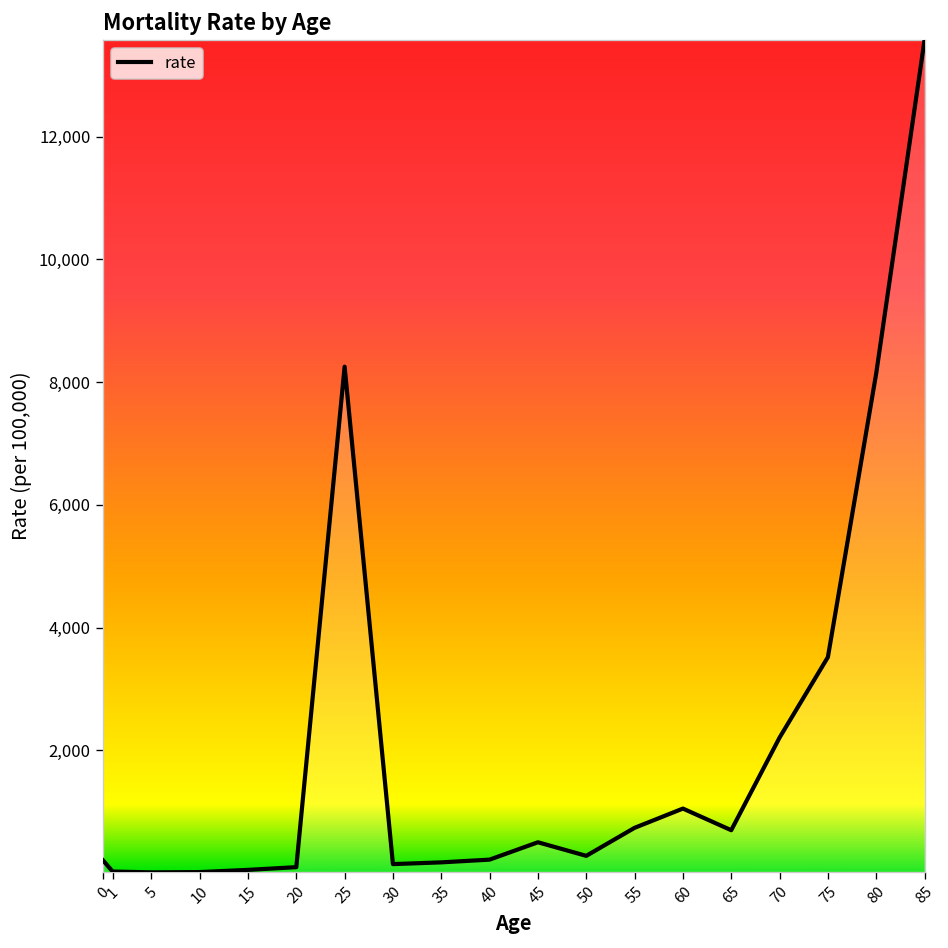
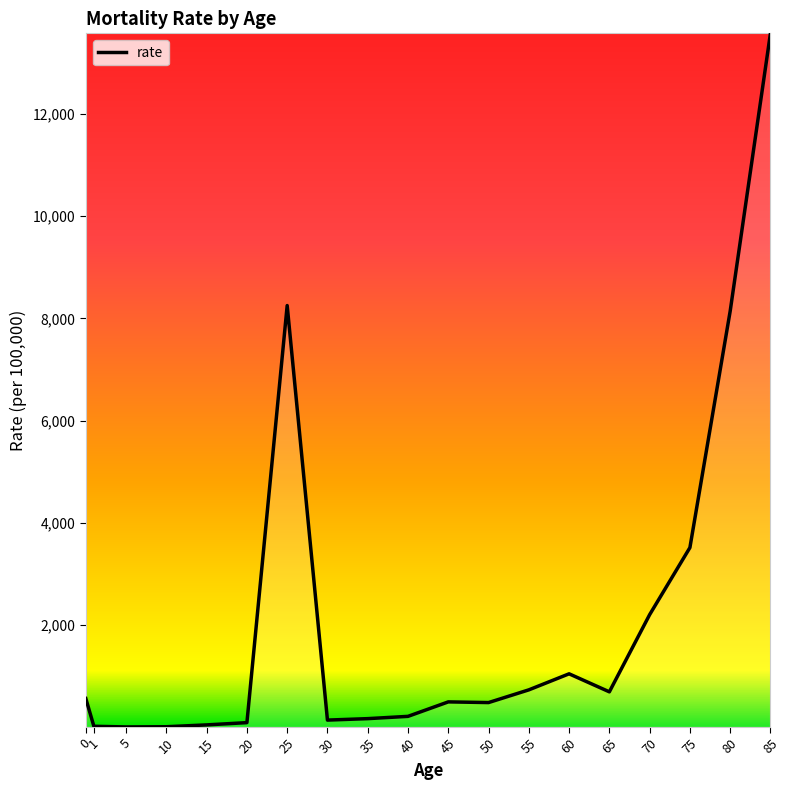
0: 200 -> 600
50: 300 -> 500
